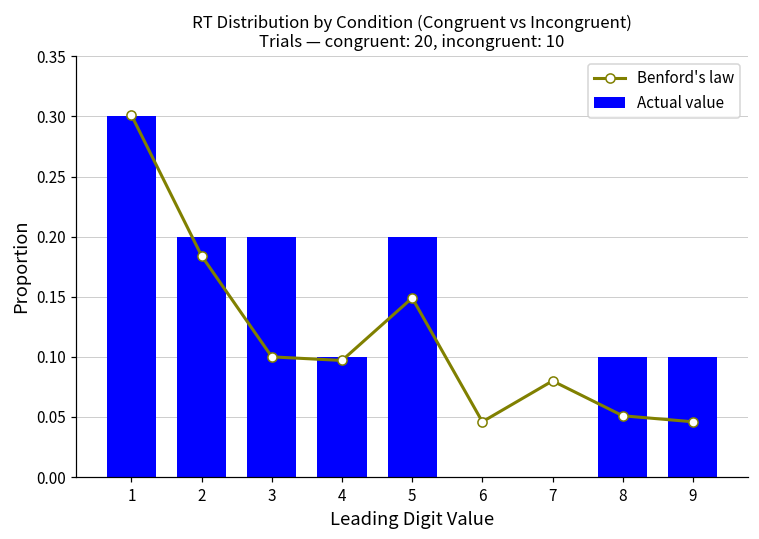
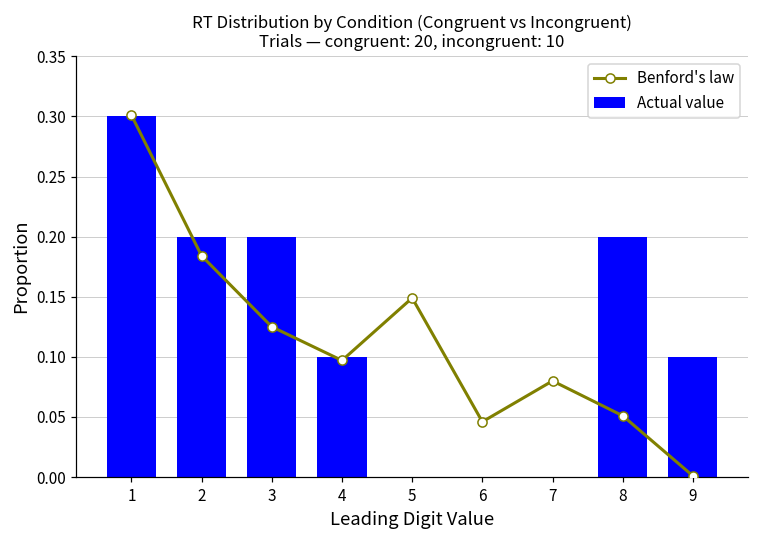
Benford's law, 3: 0.100 -> 0.125
Actual value, 5: 0.2 -> 0.0
Actual value, 8: 0.1 -> 0.2
Benford's law, 9: 0.046 -> 0.001
